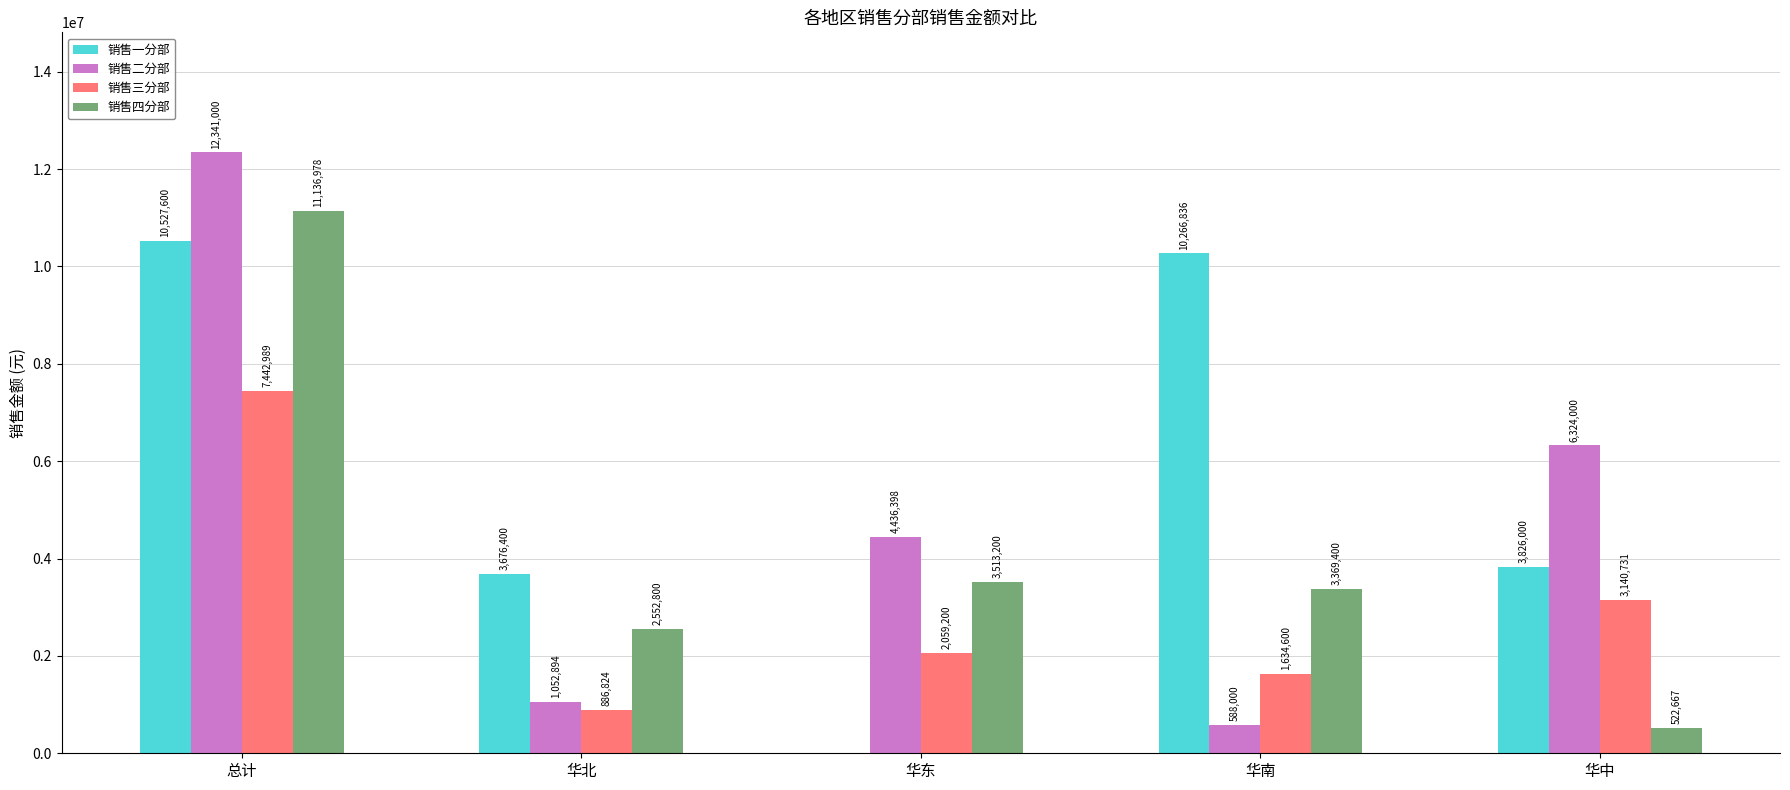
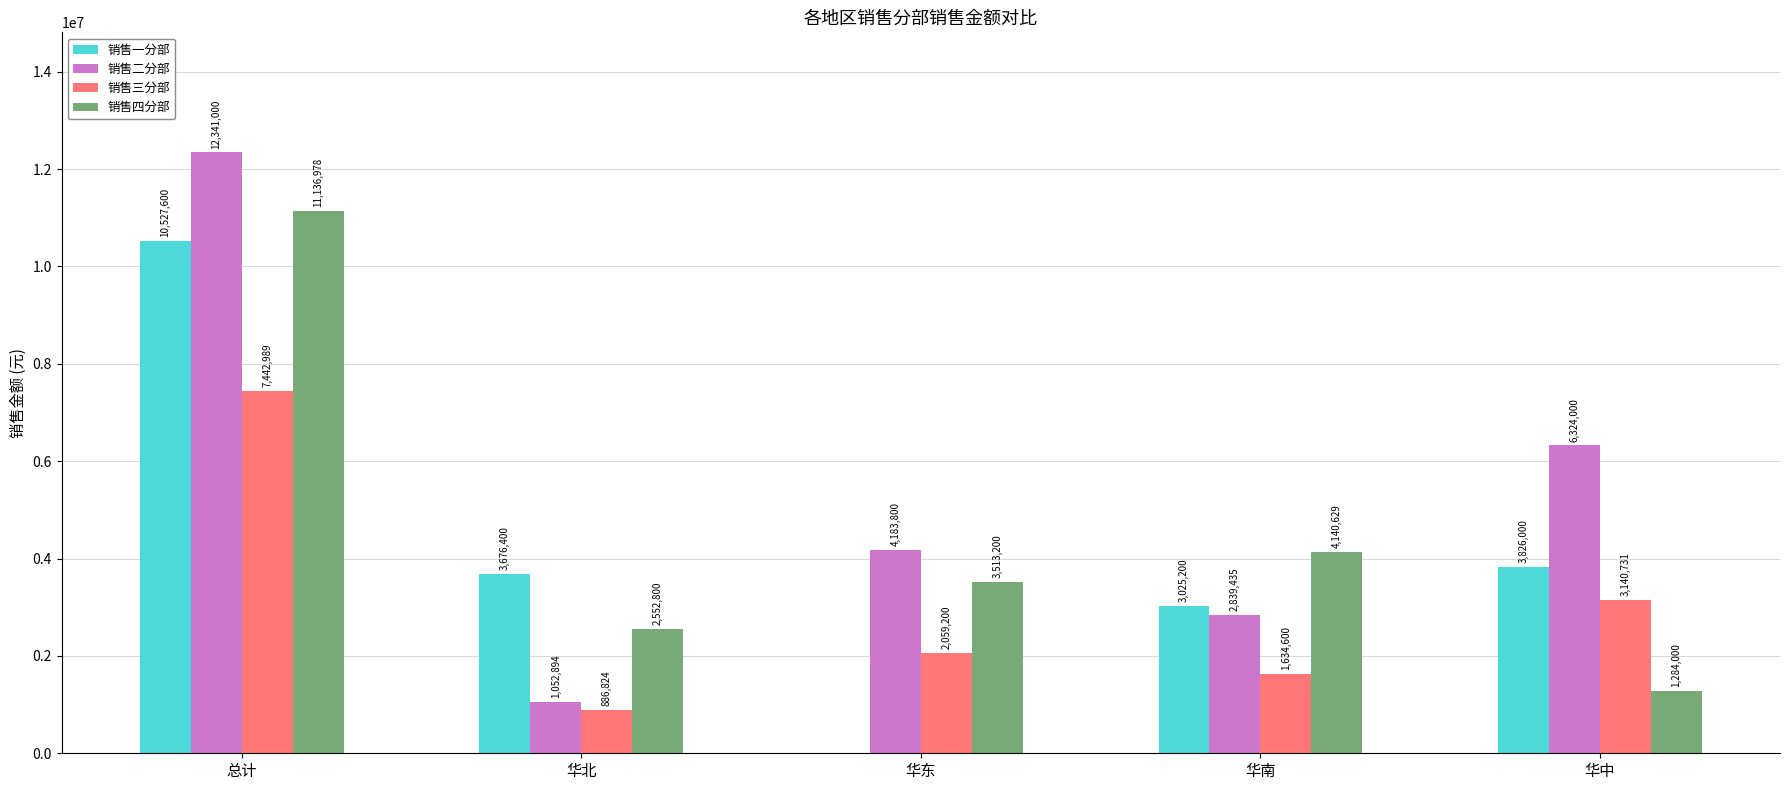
销售二分部, 华东: 4,436,398 -> 4,183,800
销售一分部, 华南: 10,266,836 -> 3,025,200
销售二分部, 华南: 588,000 -> 2,839,435
销售四分部, 华南: 3,369,400 -> 4,140,629
销售四分部, 华中: 522,667 -> 1,284,000
